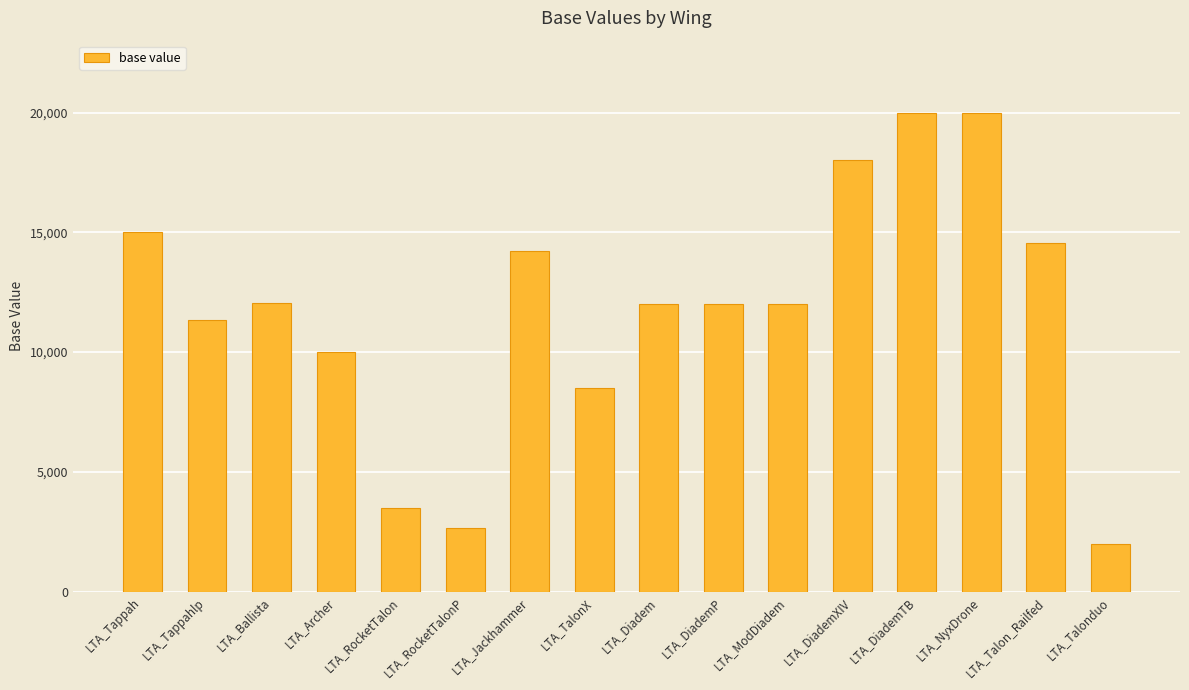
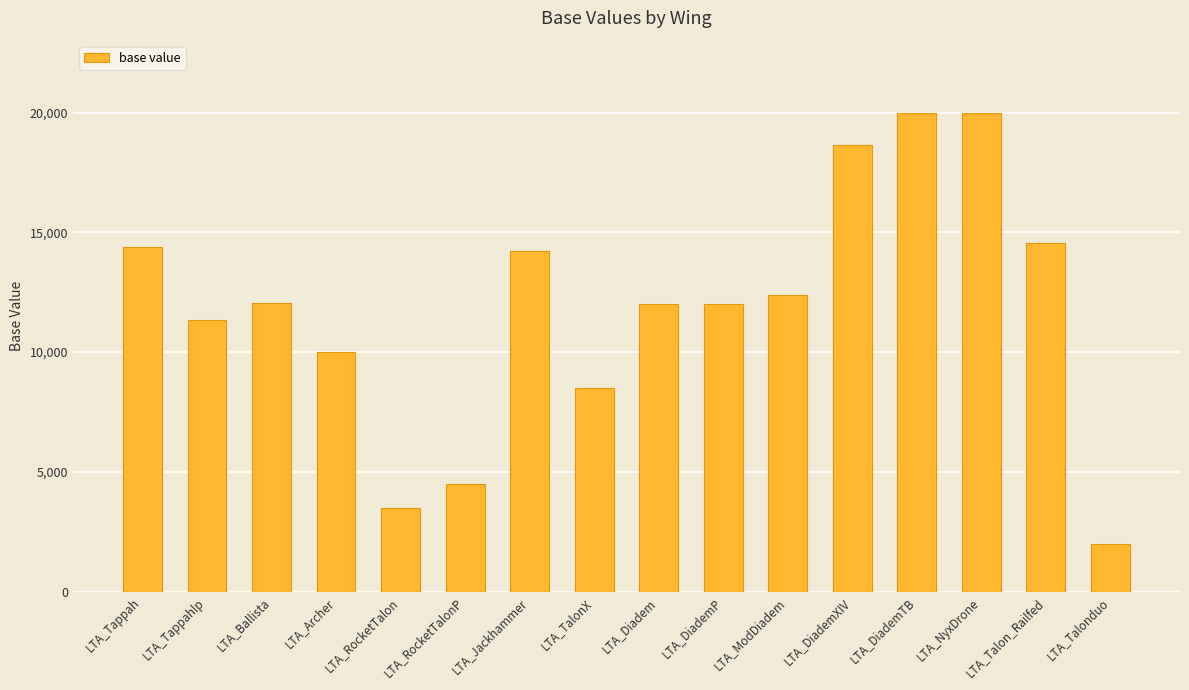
LTA_Tappah: 15,000 -> 14,400
LTA_RocketTalonP: 2,700 -> 4,500
LTA_ModDiadem: 12,000 -> 12,400
LTA_DiademXIV: 18,000 -> 18,600
